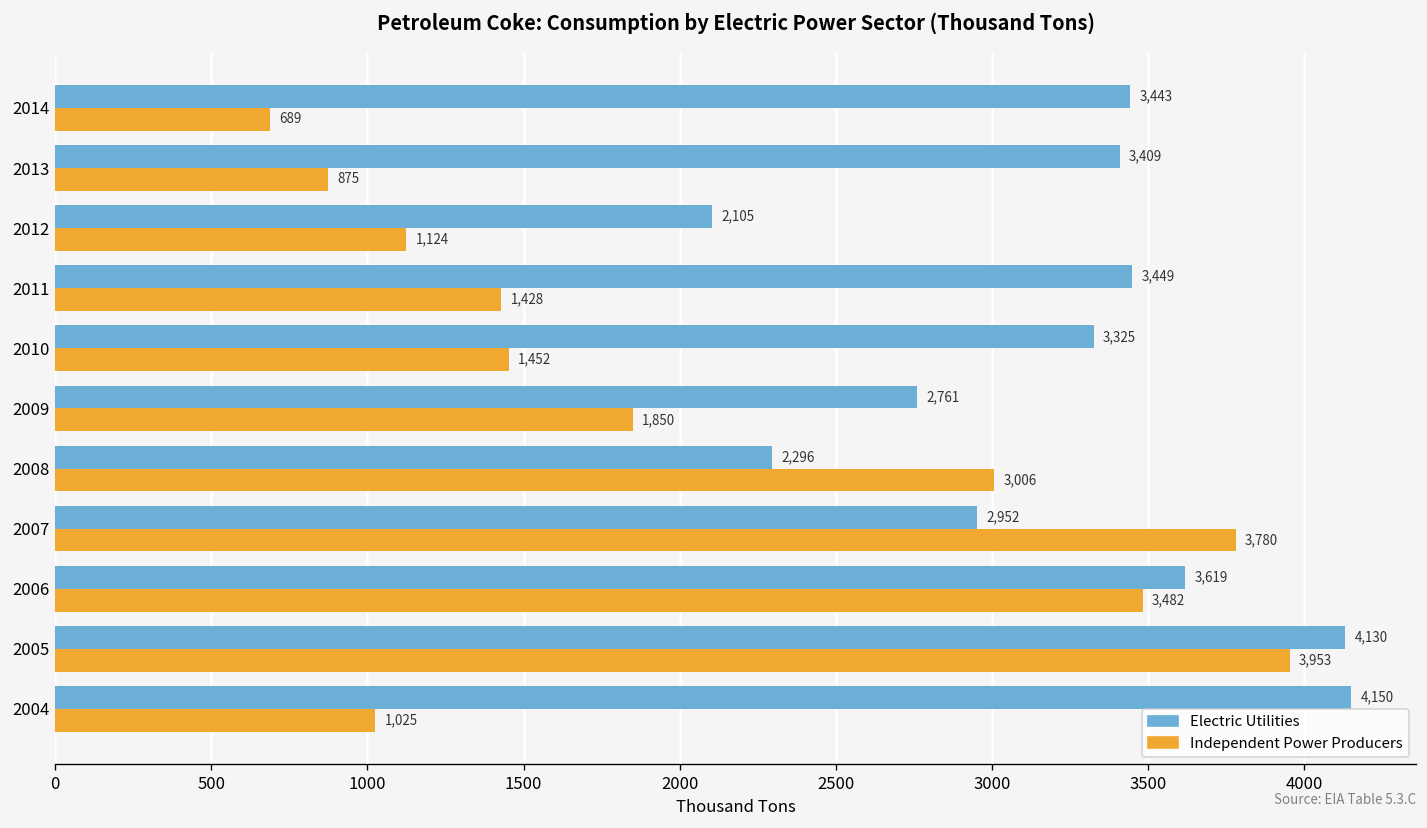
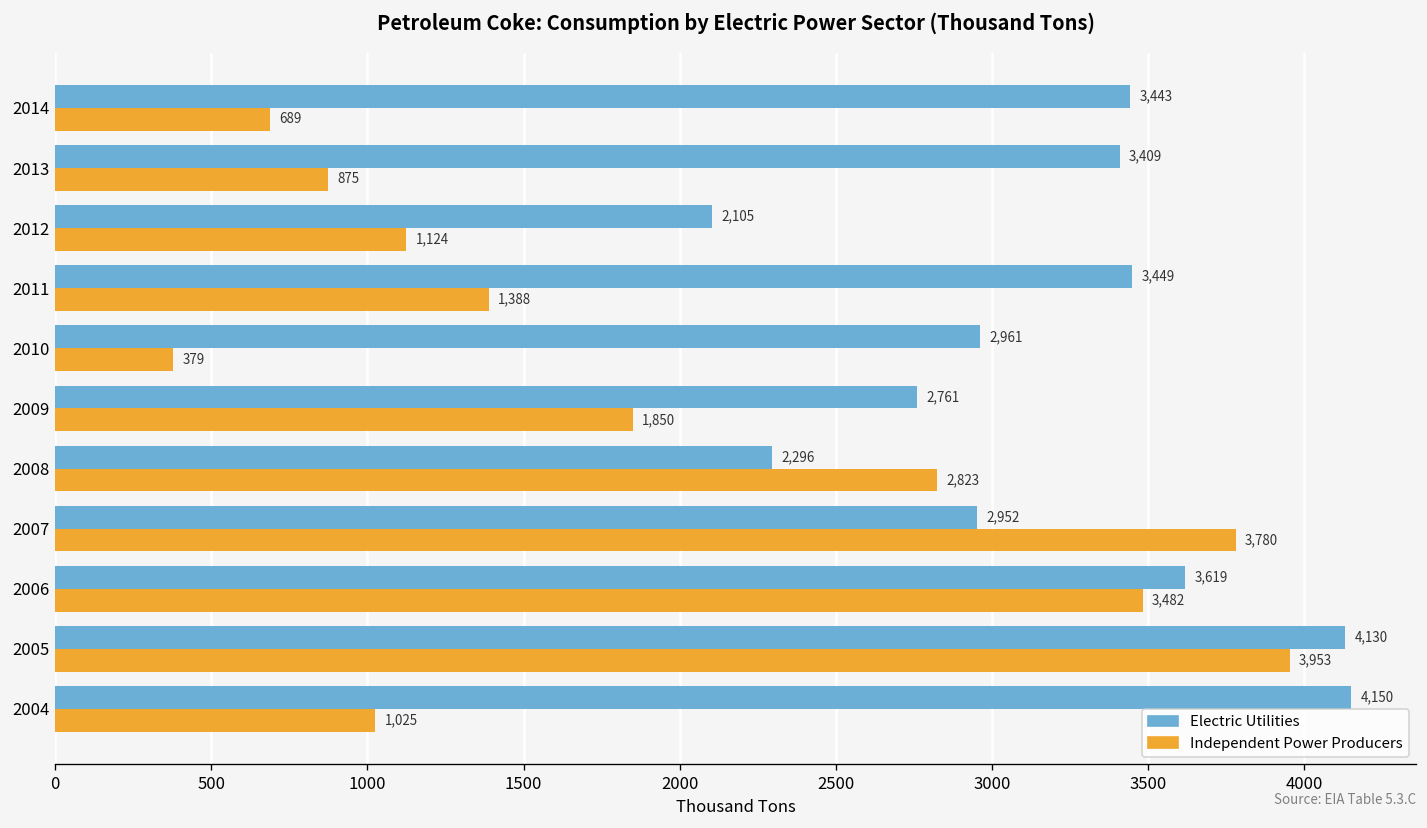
Independent Power Producers, 2011: 1,428 -> 1,388
Electric Utilities, 2010: 3,325 -> 2,961
Independent Power Producers, 2010: 1,452 -> 379
Independent Power Producers, 2008: 3,006 -> 2,823
